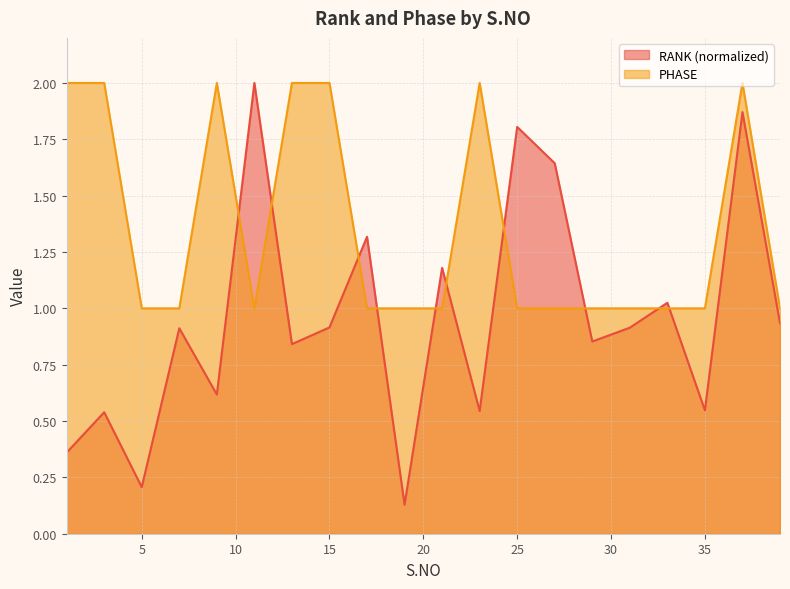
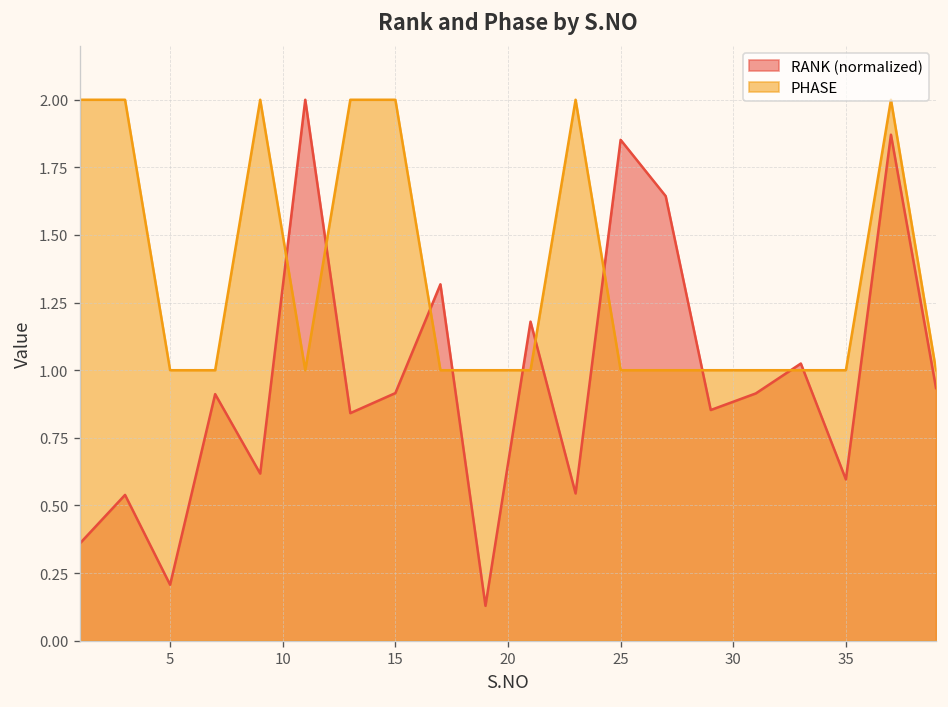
RANK (normalized), 25: 1.80 -> 1.85
RANK (normalized), 35: 0.55 -> 0.60
